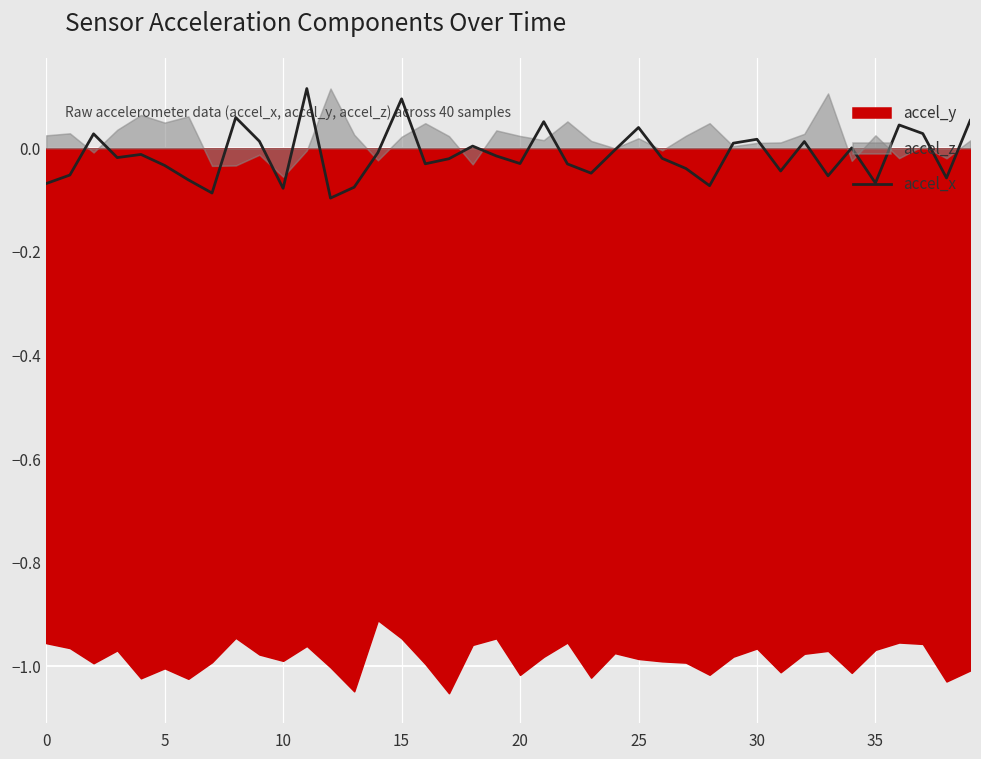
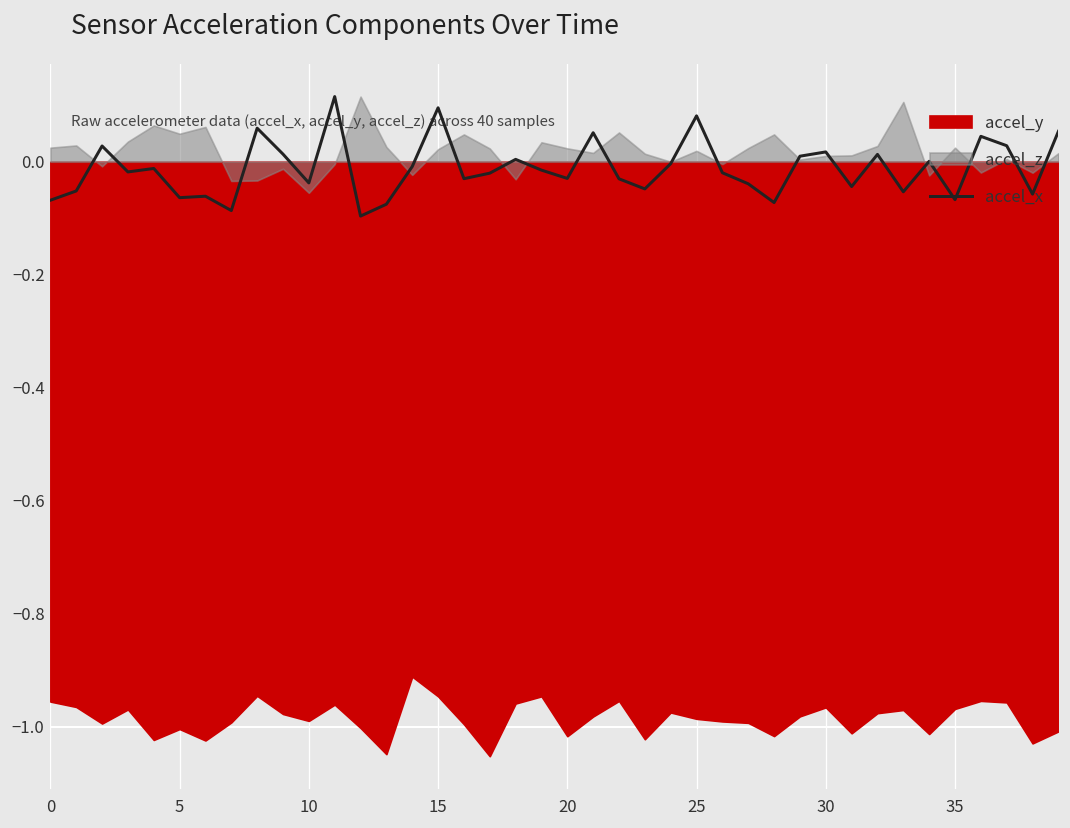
accel_x, 5: -0.03 -> -0.06
accel_x, 10: -0.08 -> -0.04
accel_x, 25: 0.04 -> 0.08
